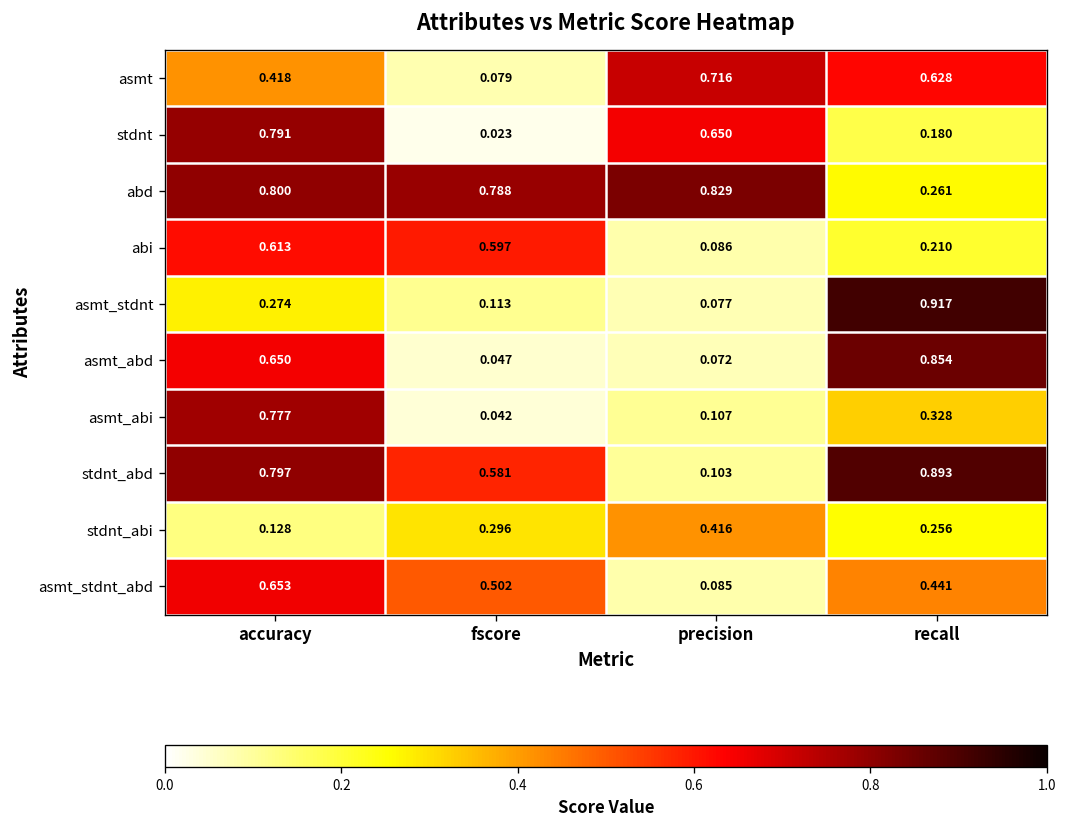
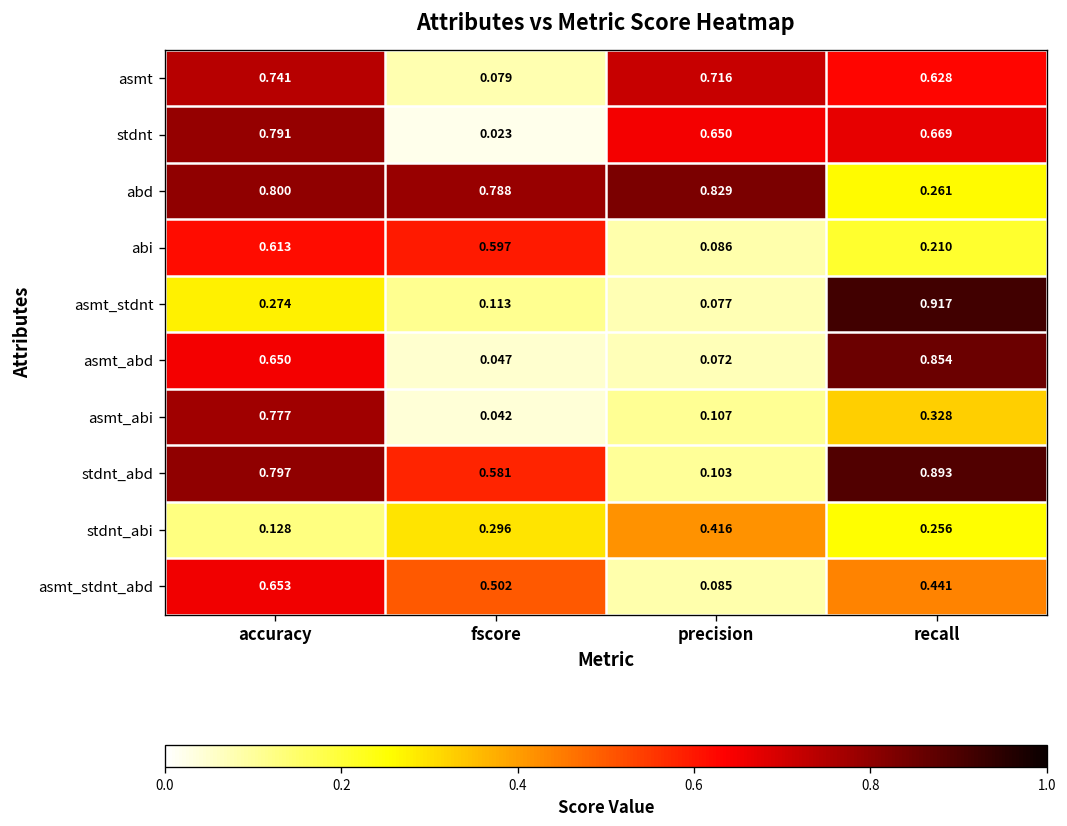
asmt, accuracy: 0.418 -> 0.741
stdnt, recall: 0.180 -> 0.669
